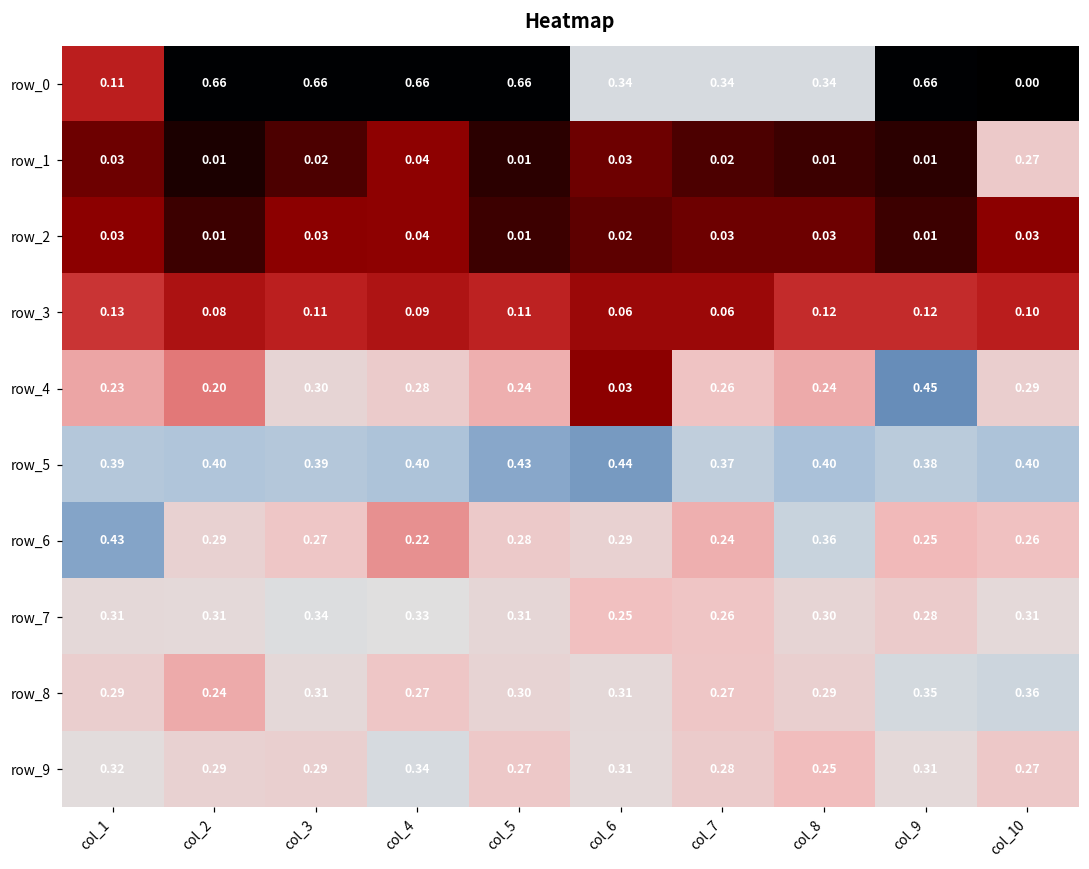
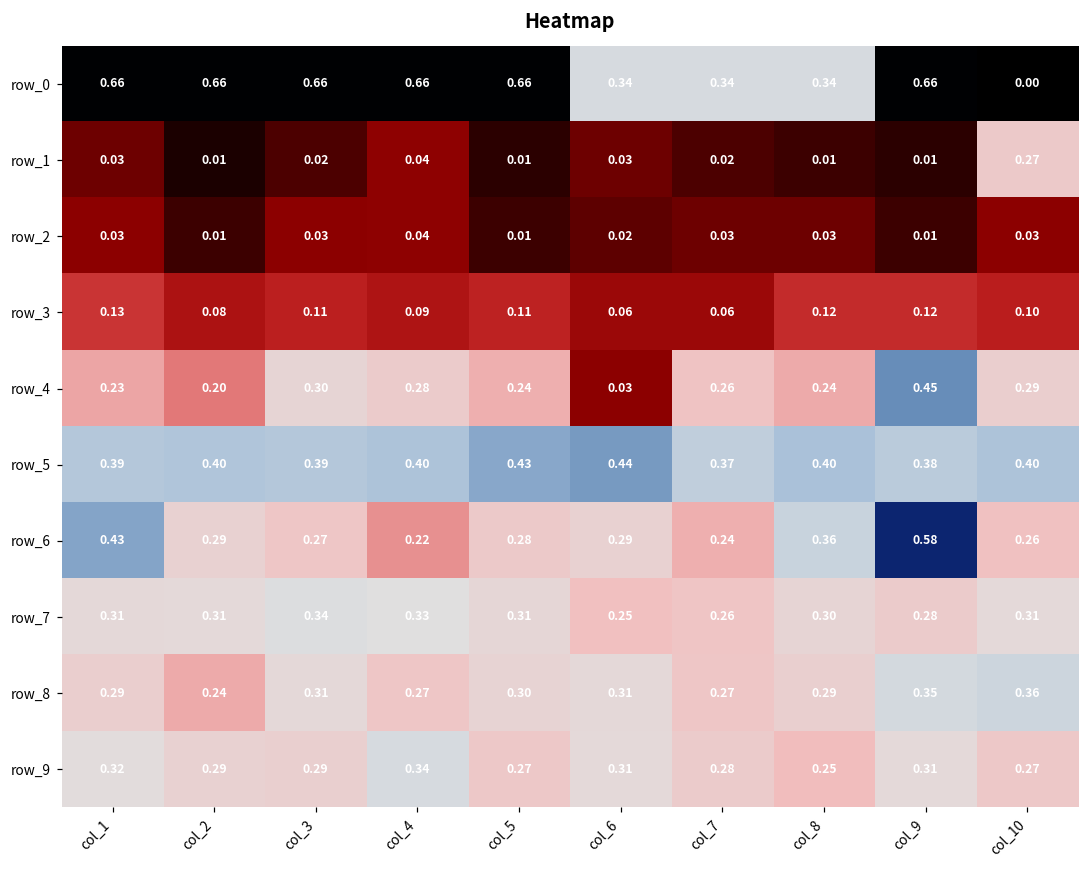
row_0, col_1: 0.11 -> 0.66
row_6, col_9: 0.25 -> 0.58
